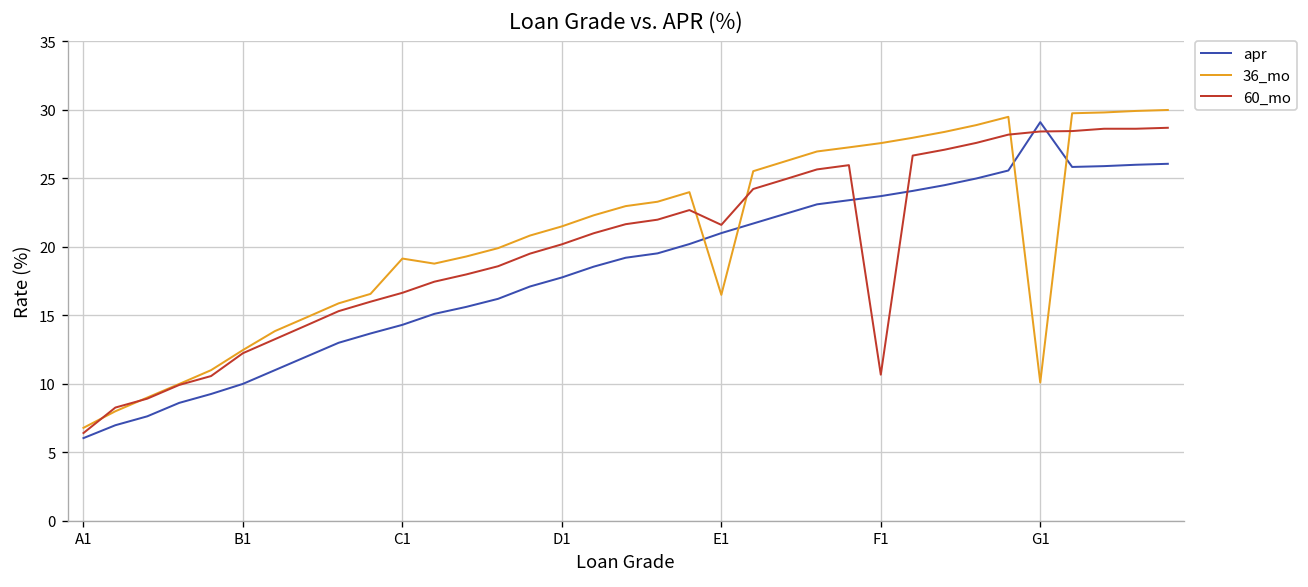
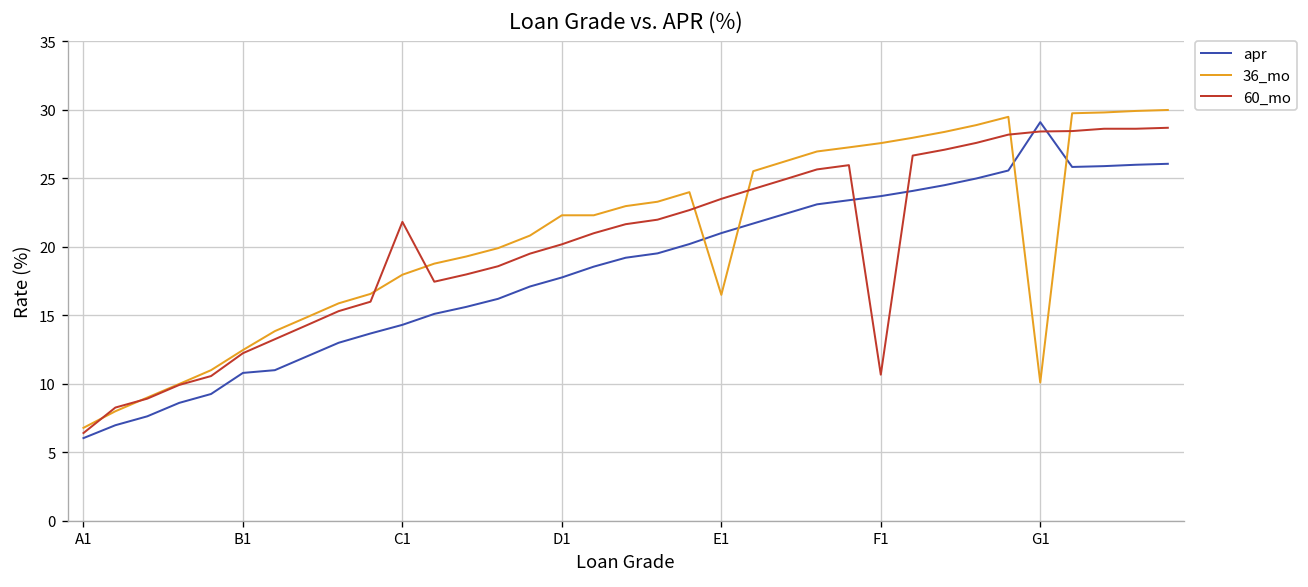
apr, B1: 10.0 -> 10.8
36_mo, C1: 19.1 -> 18.0
60_mo, C1: 16.6 -> 21.8
36_mo, D1: 21.5 -> 22.3
60_mo, E1: 21.6 -> 23.5
